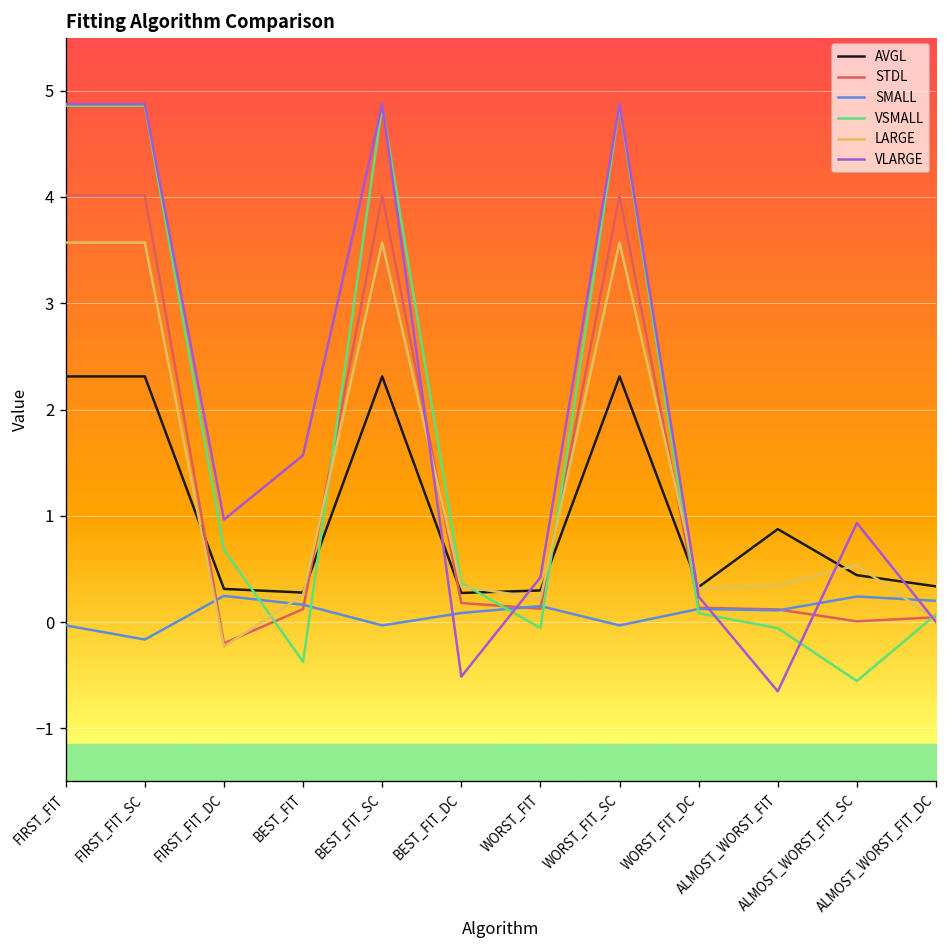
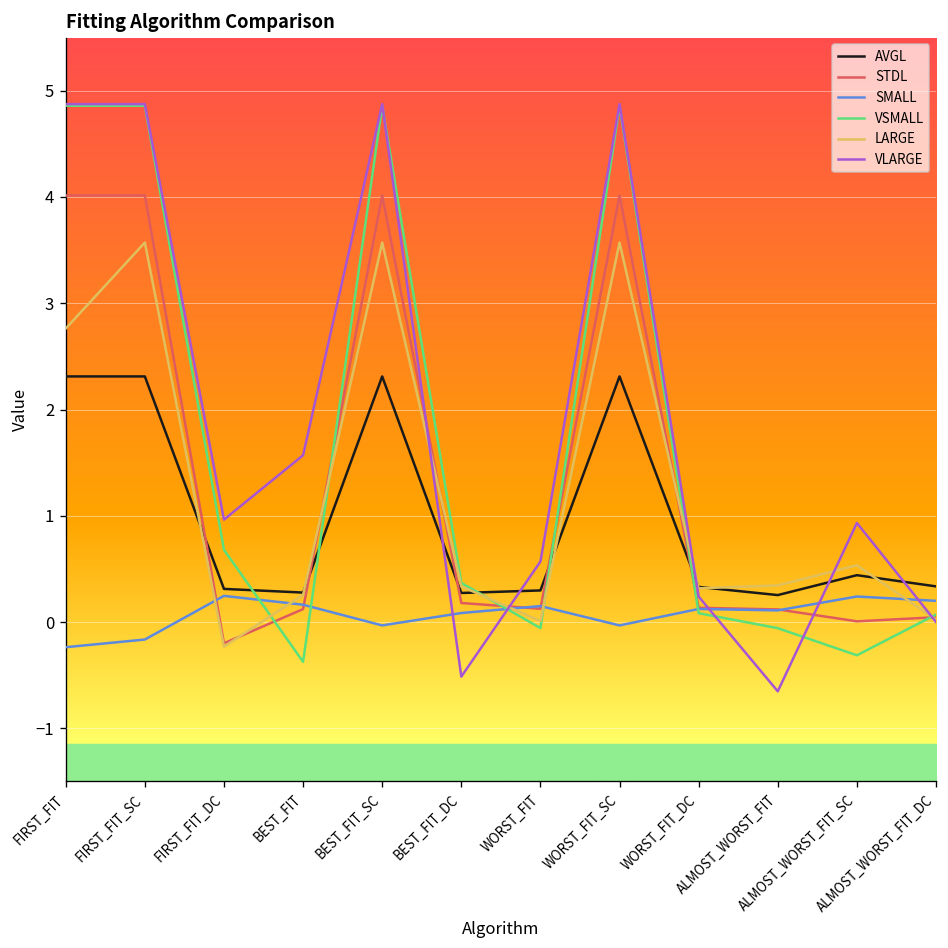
SMALL, FIRST_FIT: 0.0 -> -0.2
LARGE, FIRST_FIT: 3.6 -> 2.8
LARGE, WORST_FIT: 0.2 -> 0.0
VLARGE, WORST_FIT: 0.4 -> 0.6
AVGL, ALMOST_WORST_FIT: 0.9 -> 0.3
VSMALL, ALMOST_WORST_FIT_SC: -0.6 -> -0.3
